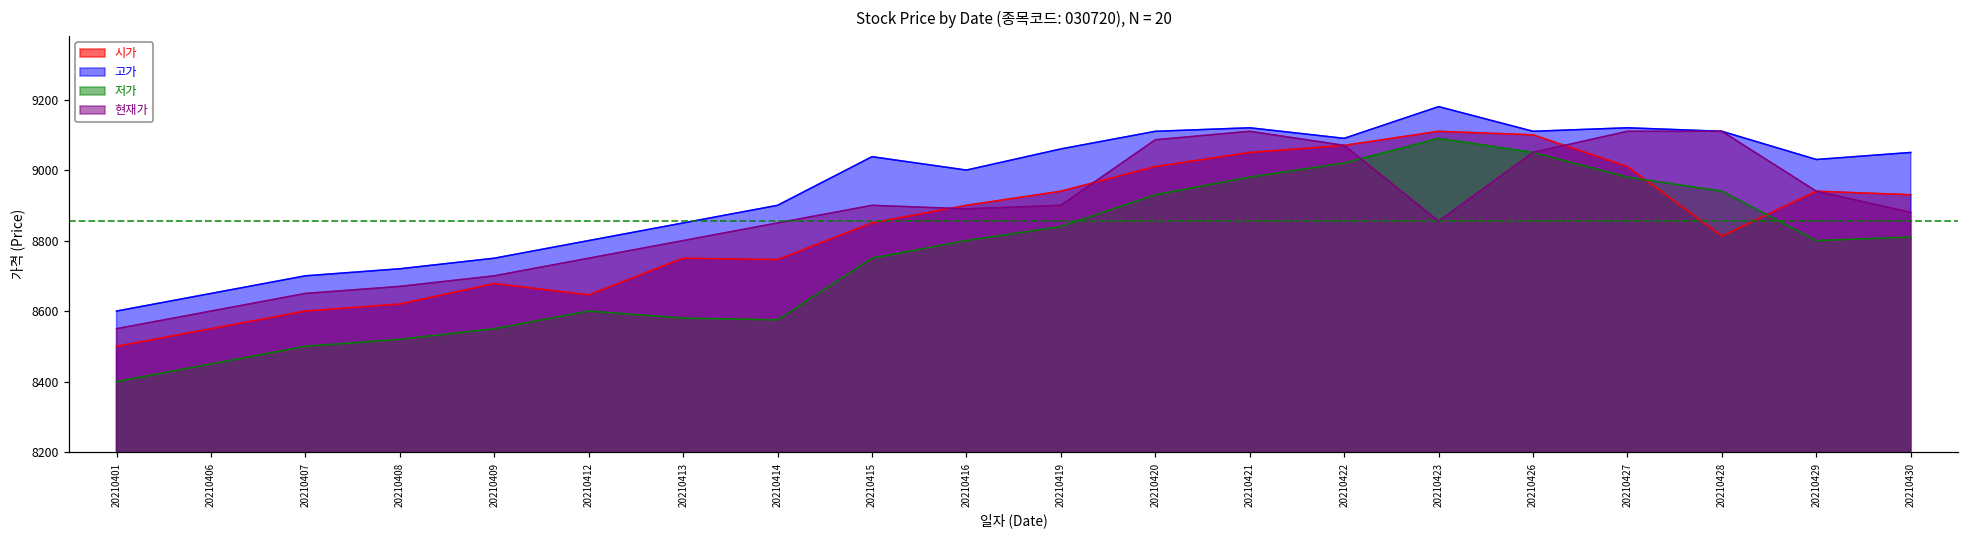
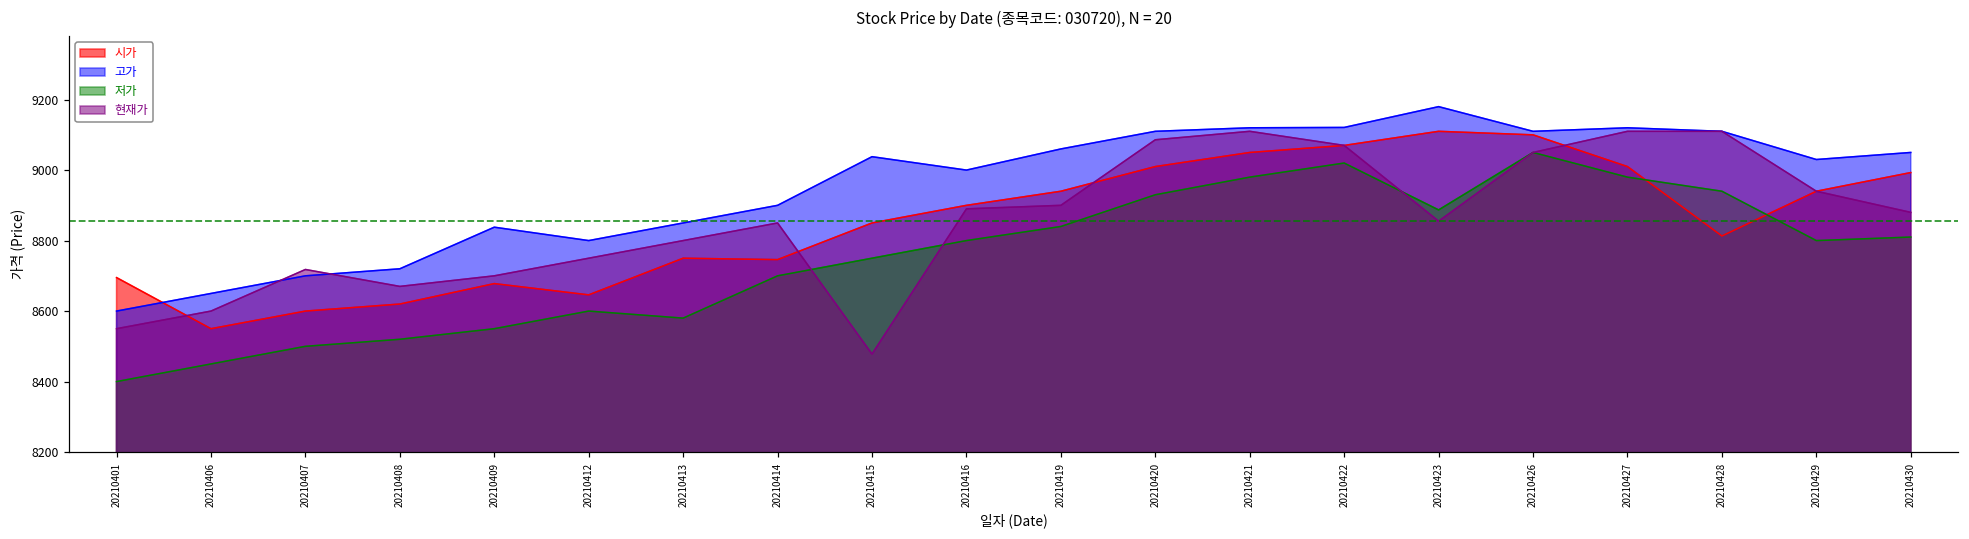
시가, 20210401: 8500 -> 8700
현재가, 20210407: 8650 -> 8720
고가, 20210409: 8750 -> 8840
저가, 20210414: 8580 -> 8700
현재가, 20210415: 8900 -> 8480
고가, 20210422: 9090 -> 9120
저가, 20210423: 9090 -> 8890
시가, 20210430: 8930 -> 8990
